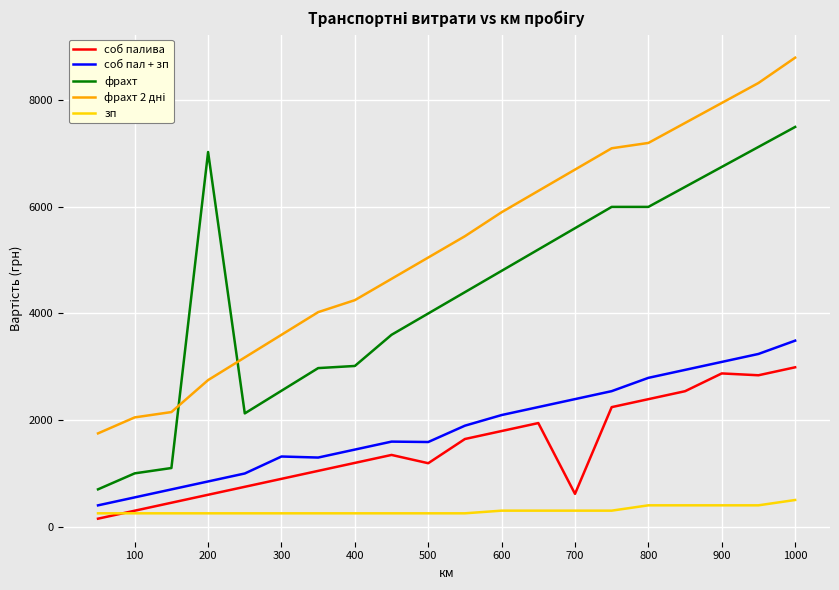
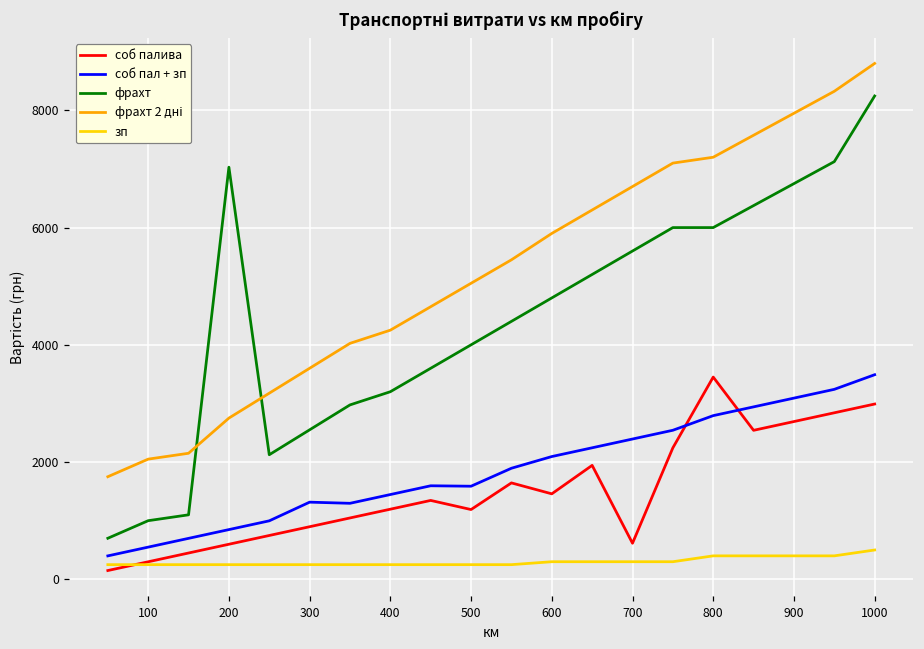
фрахт, 400: 3000 -> 3200
соб палива, 600: 1800 -> 1500
соб палива, 800: 2400 -> 3500
соб палива, 900: 2900 -> 2700
фрахт, 1000: 7500 -> 8200
